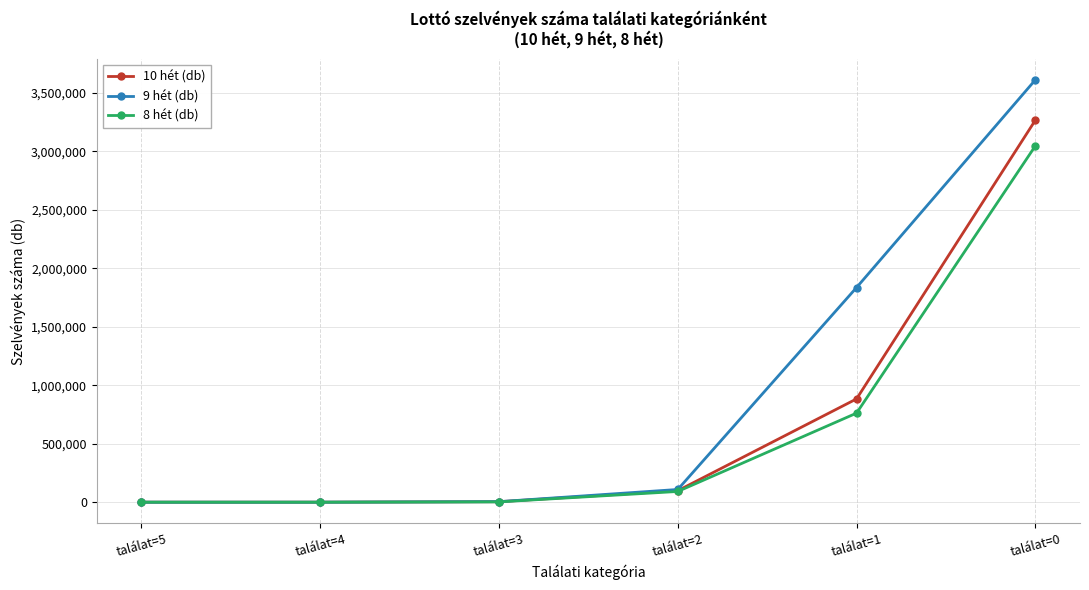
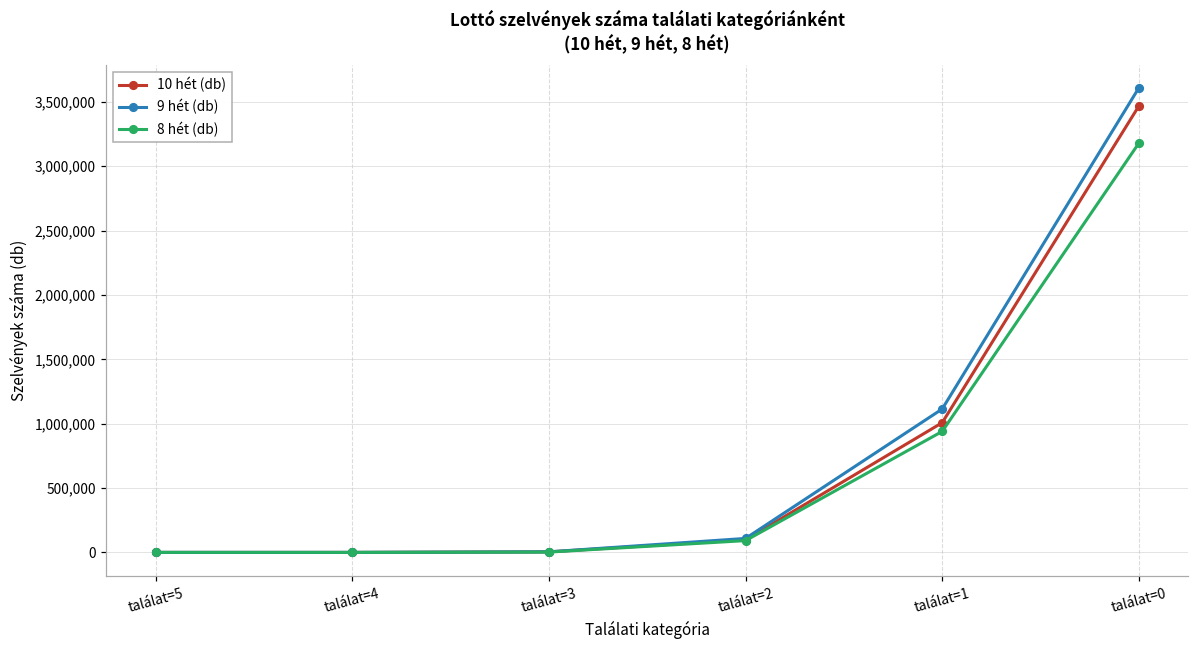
10 hét (db), találat=1: 880,000 -> 1,010,000
9 hét (db), találat=1: 1,830,000 -> 1,110,000
8 hét (db), találat=1: 760,000 -> 940,000
10 hét (db), találat=0: 3,260,000 -> 3,470,000
8 hét (db), találat=0: 3,040,000 -> 3,180,000
